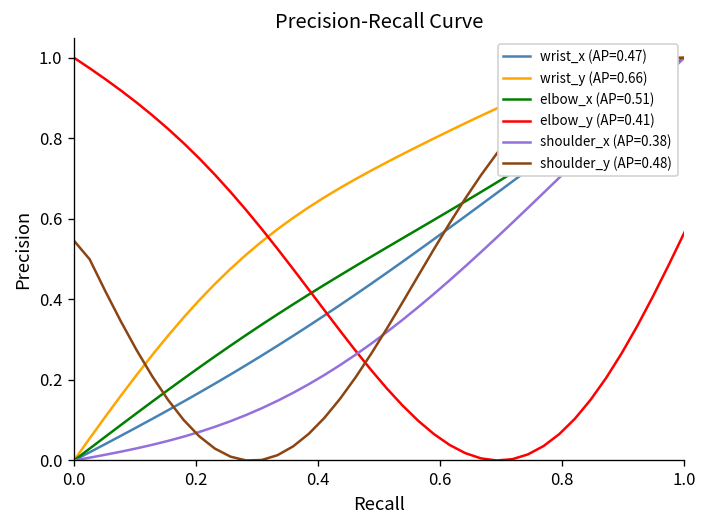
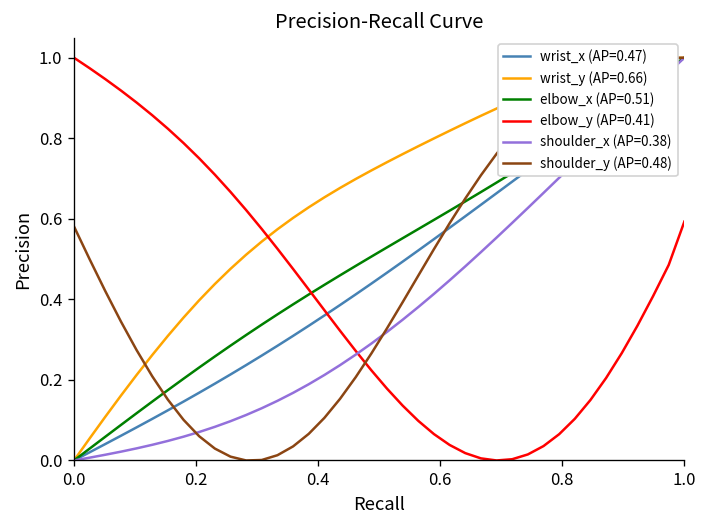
shoulder_y (AP=0.48), 0.0: 0.55 -> 0.58
elbow_y (AP=0.41), 1.0: 0.57 -> 0.59
